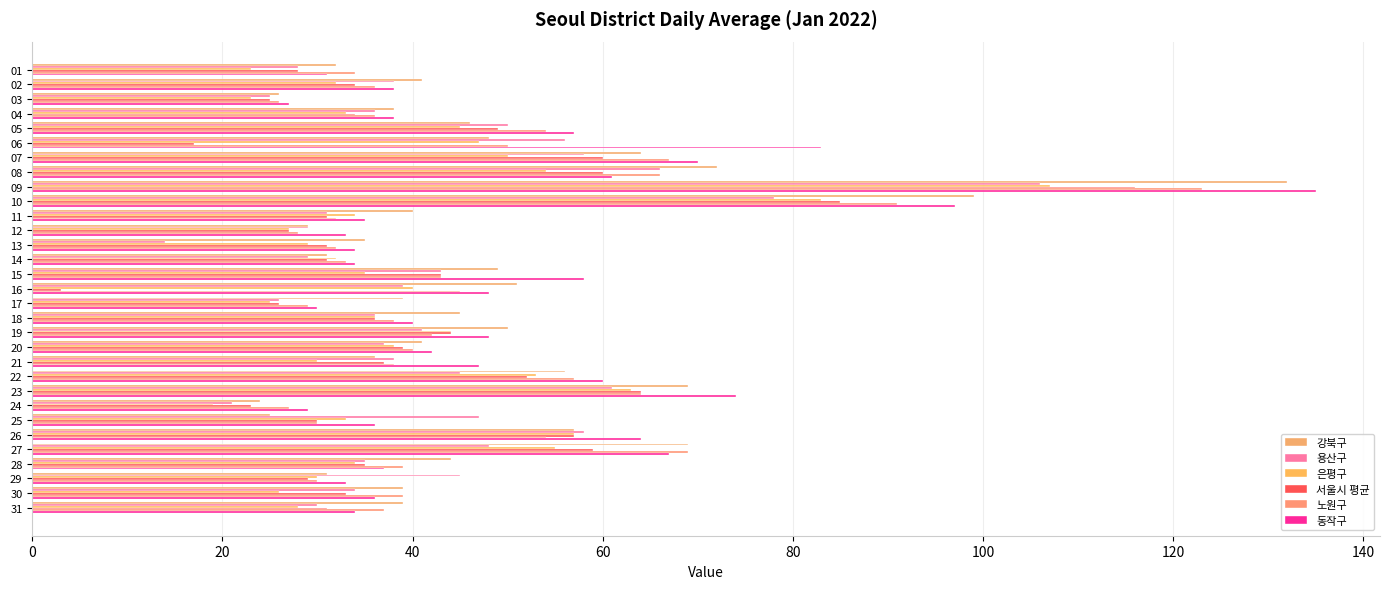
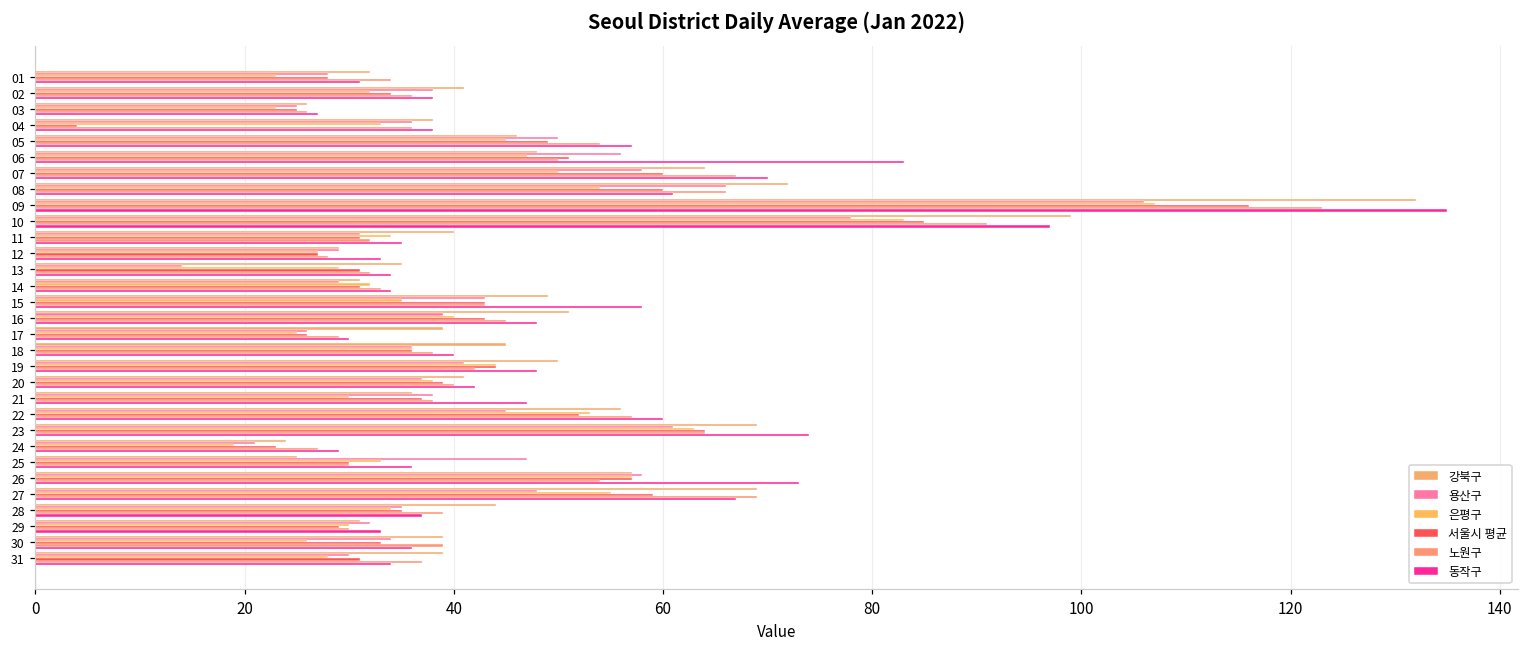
서울시 평균, 04: 34 -> 4
서울시 평균, 06: 17 -> 51
서울시 평균, 16: 3 -> 43
동작구, 26: 64 -> 73
용산구, 29: 45 -> 32
